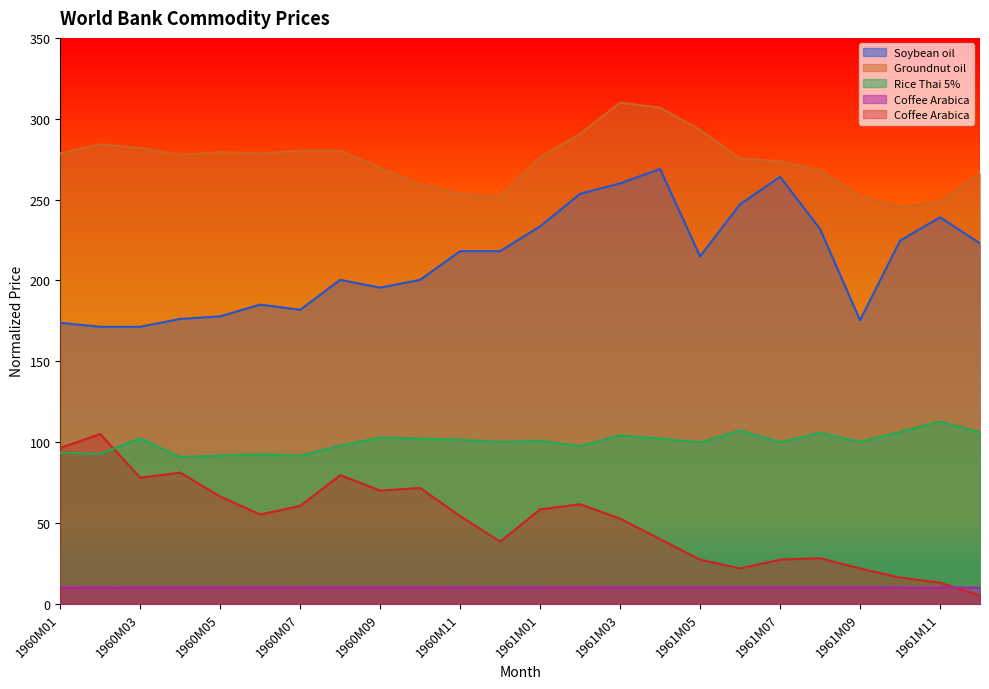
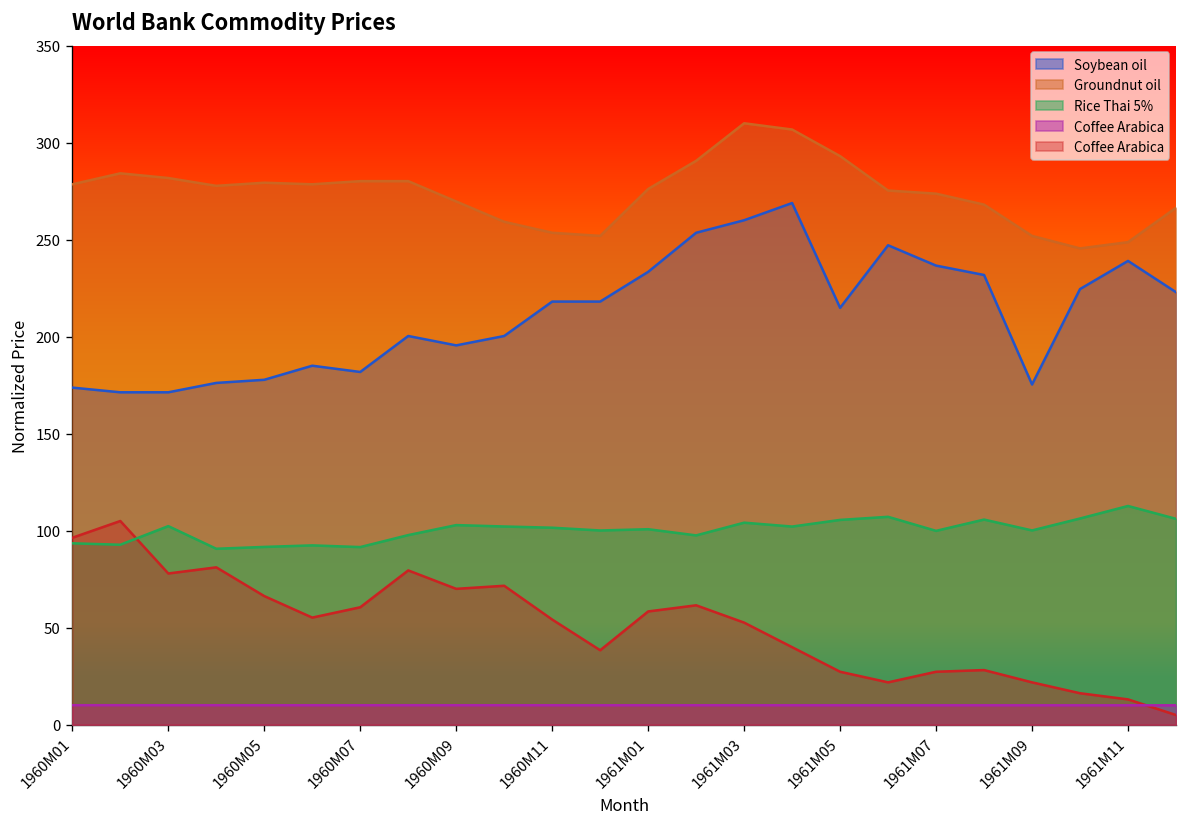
Rice Thai 5%, 1961M05: 100 -> 106
Soybean oil, 1961M07: 264 -> 237
